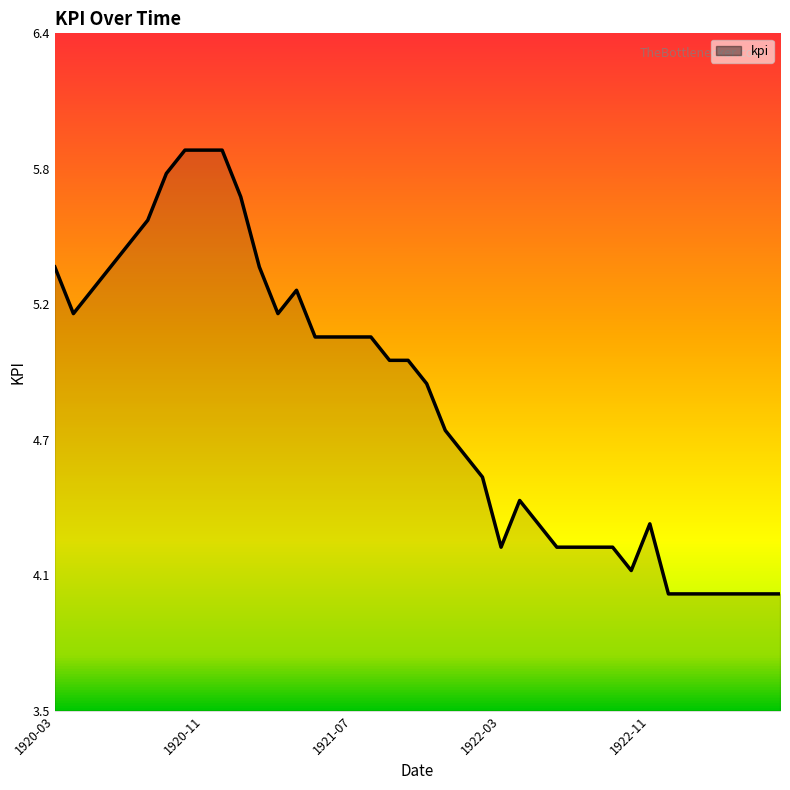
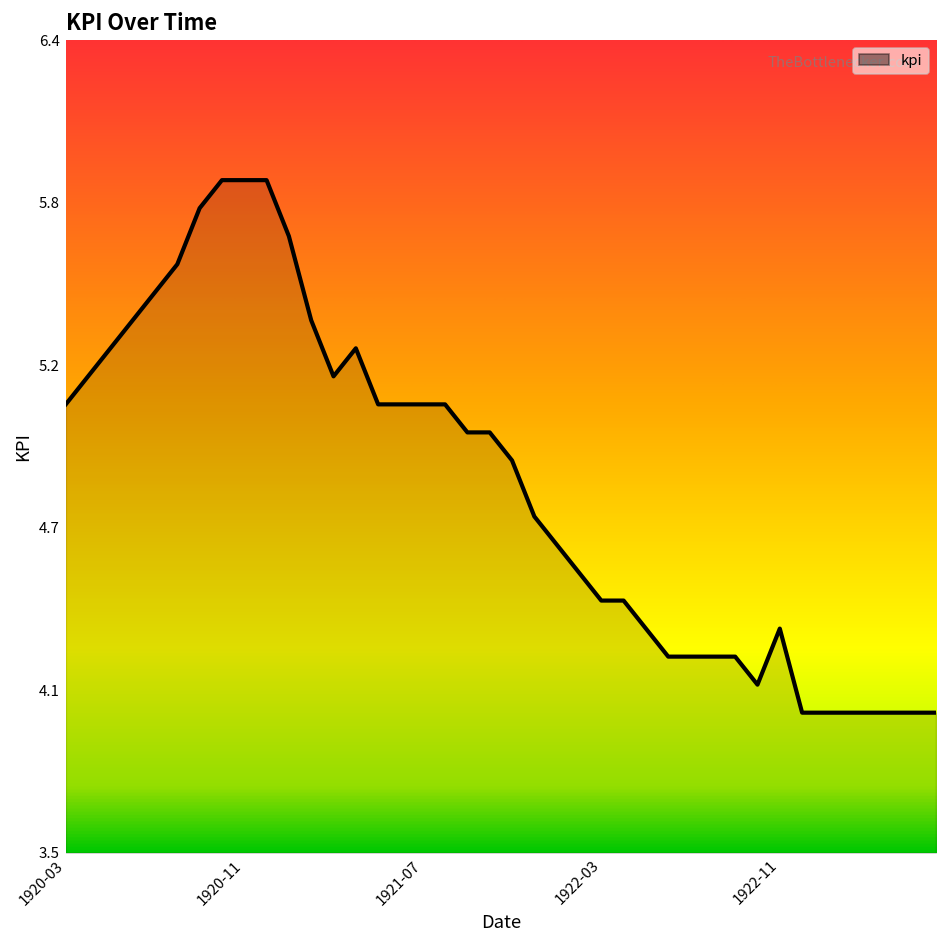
1920-03: 5.4 -> 5.1
1922-03: 4.2 -> 4.4
